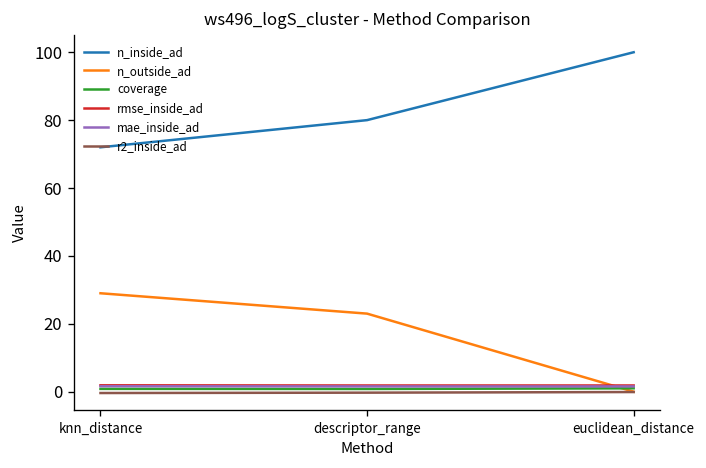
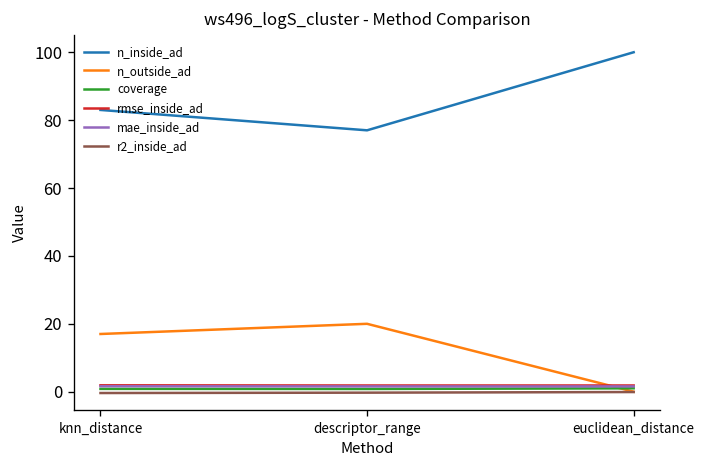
n_inside_ad, knn_distance: 72 -> 83
n_outside_ad, knn_distance: 29 -> 17
n_inside_ad, descriptor_range: 80 -> 77
n_outside_ad, descriptor_range: 23 -> 20
